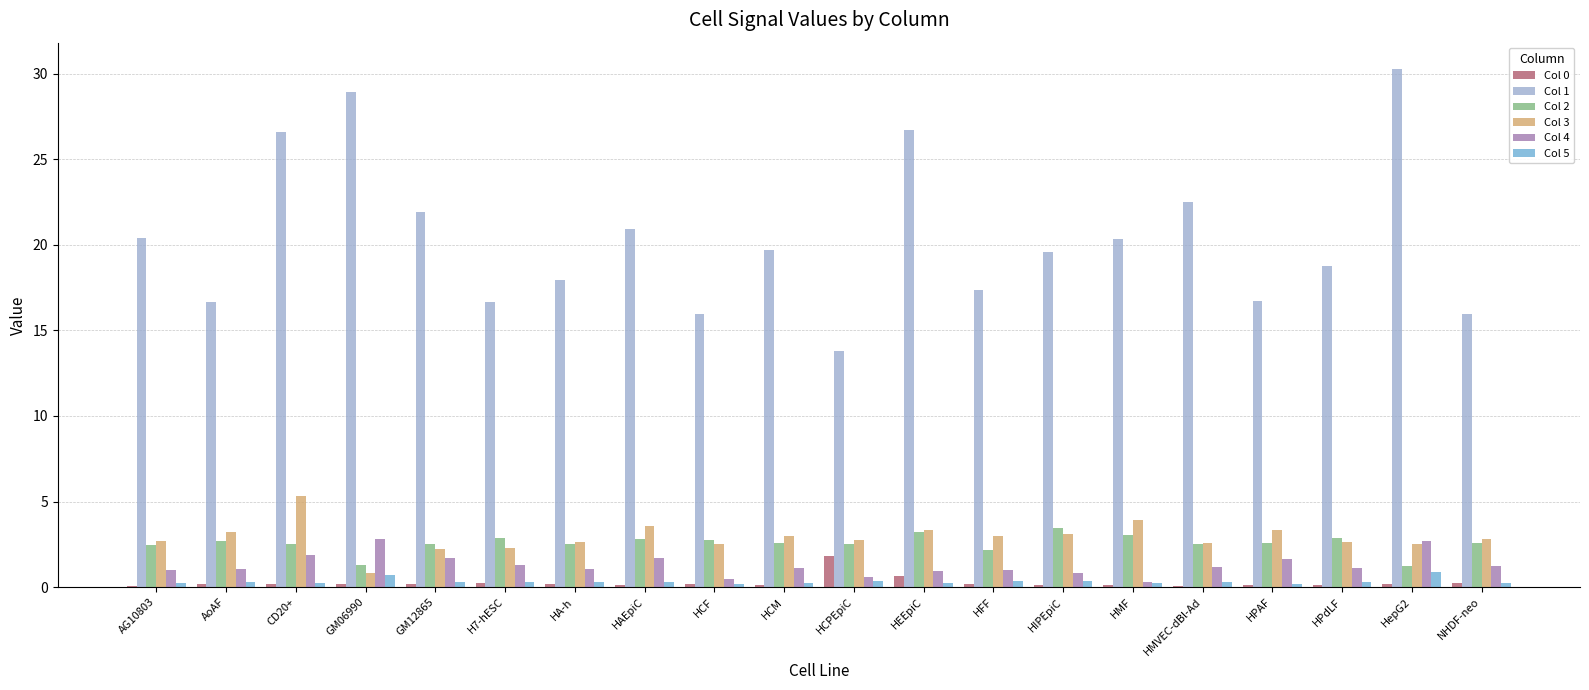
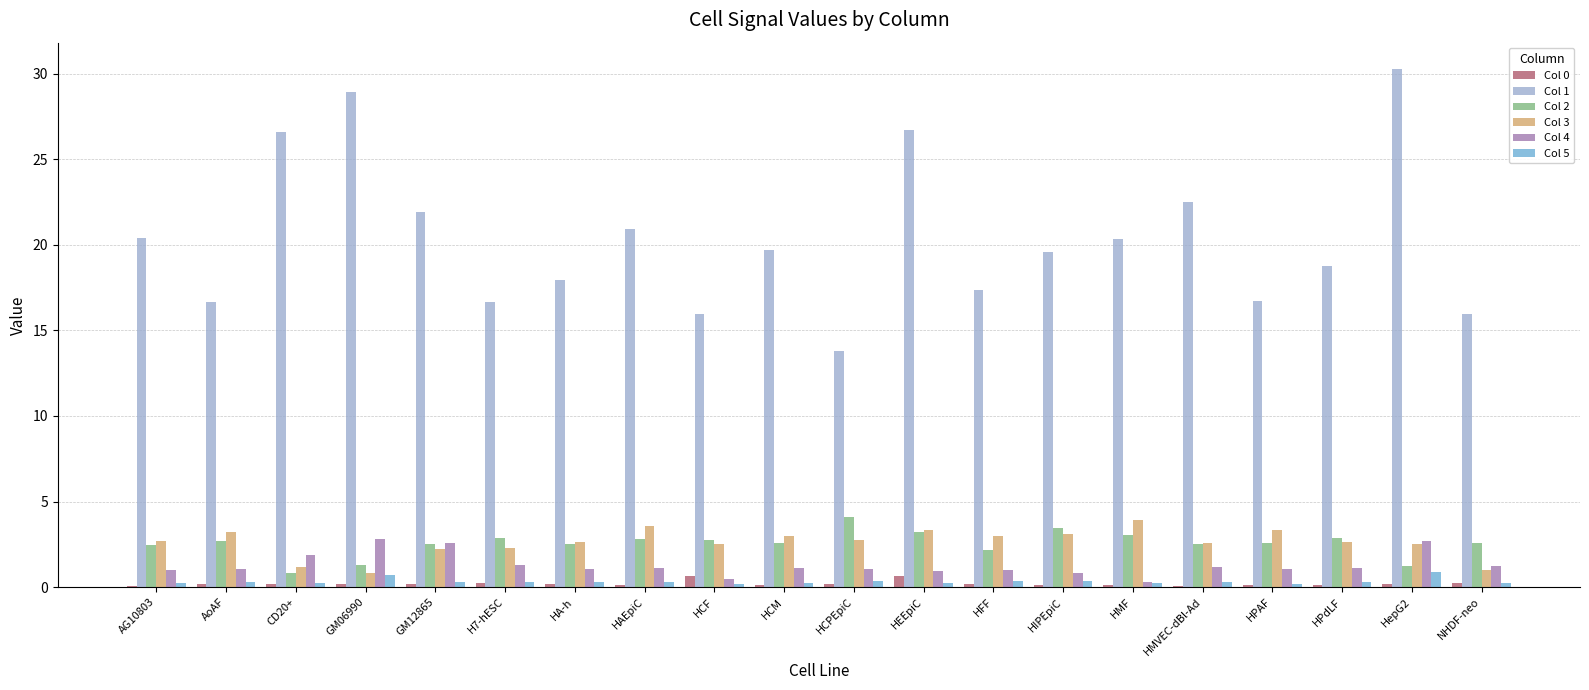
Col 2, CD20+: 2.5 -> 0.8
Col 3, CD20+: 5.3 -> 1.2
Col 4, GM12865: 1.7 -> 2.6
Col 4, HAEpiC: 1.7 -> 1.1
Col 0, HCF: 0.2 -> 0.7
Col 0, HCPEpiC: 1.8 -> 0.2
Col 2, HCPEpiC: 2.5 -> 4.1
Col 4, HCPEpiC: 0.6 -> 1.1
Col 4, HPAF: 1.6 -> 1.0
Col 3, NHDF-neo: 2.8 -> 1.0
